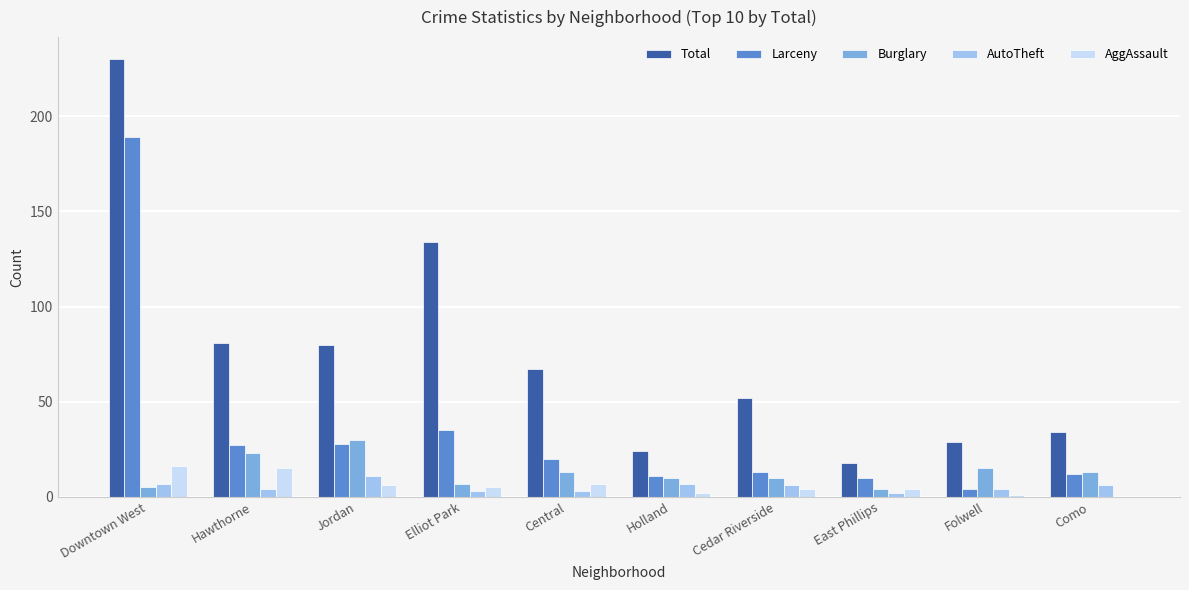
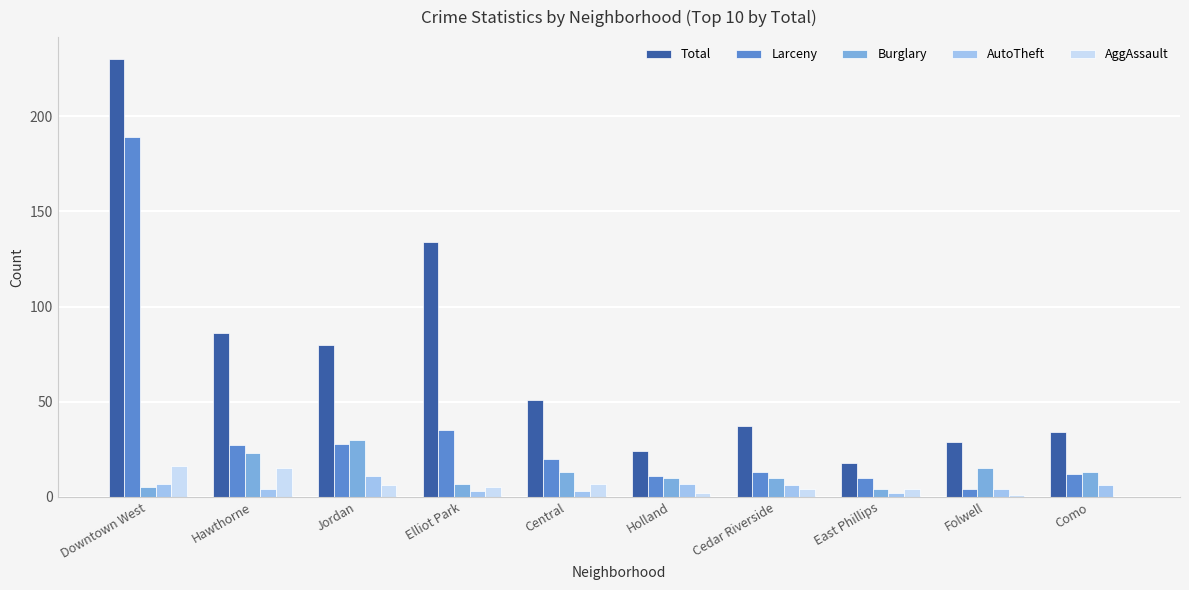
Total, Hawthorne: 81 -> 86
Total, Central: 67 -> 51
Total, Cedar Riverside: 52 -> 37
